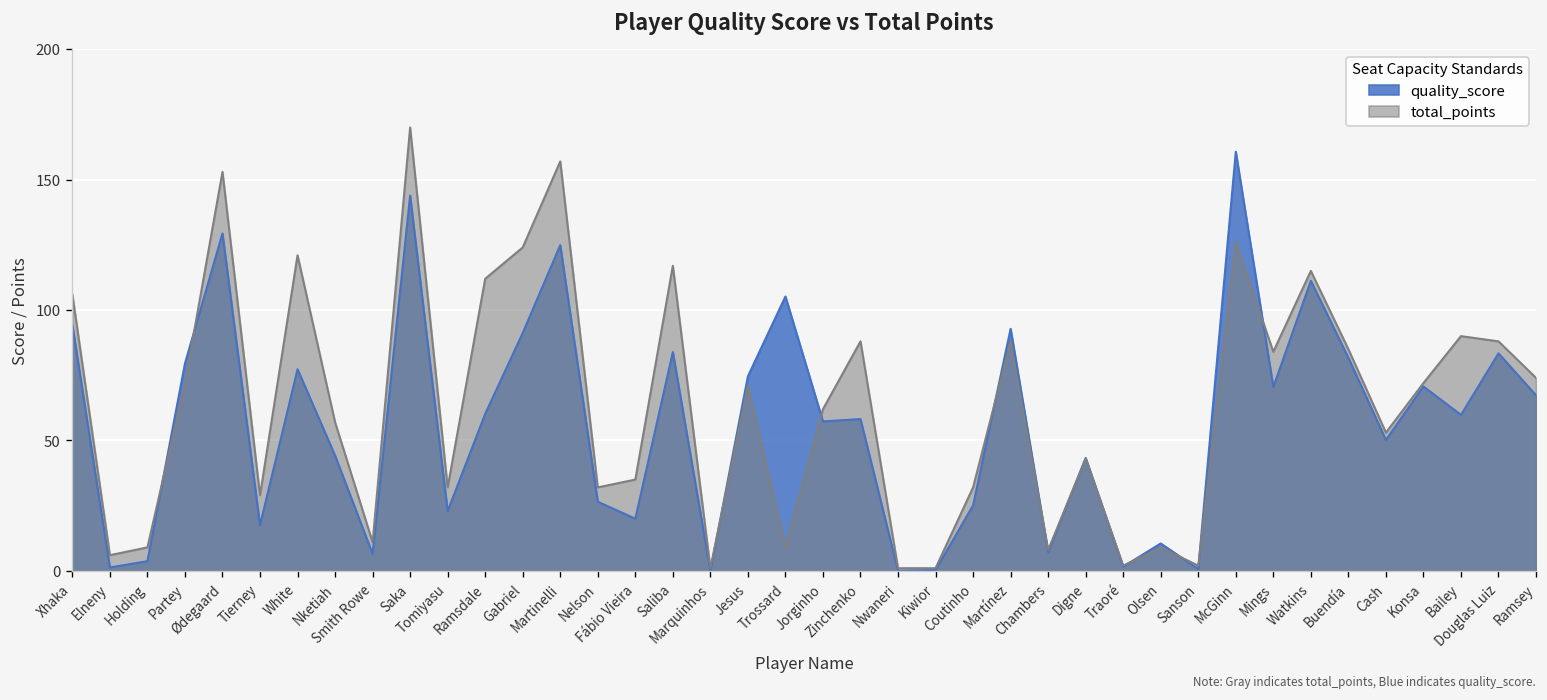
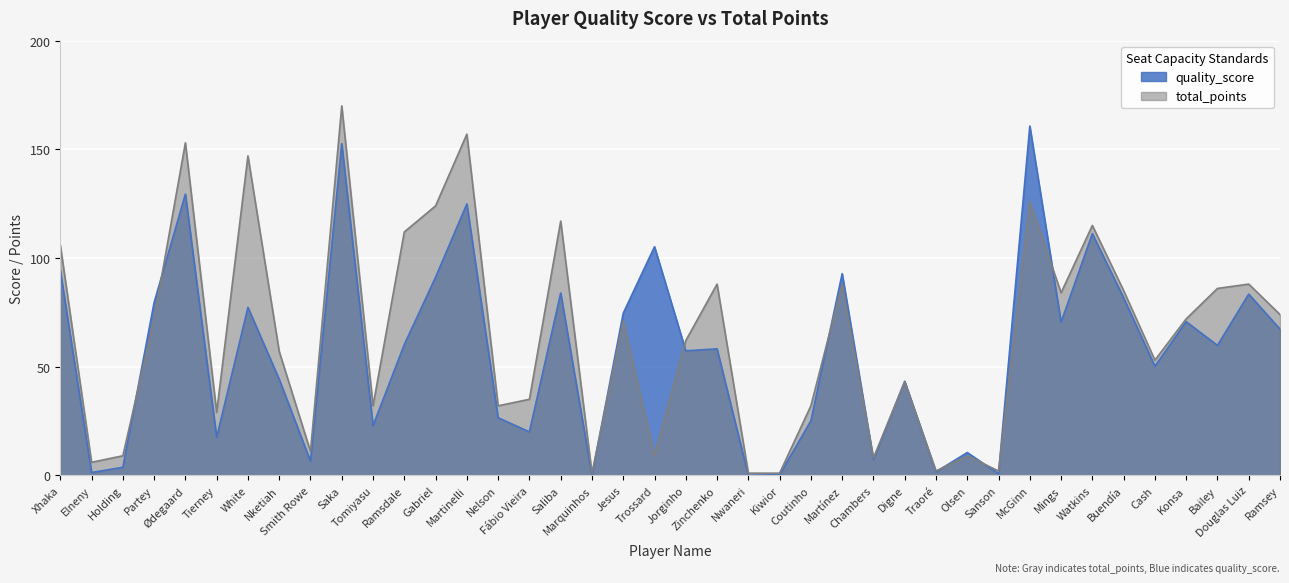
total_points, White: 121 -> 147
quality_score, Saka: 144 -> 153
total_points, Bailey: 90 -> 86
